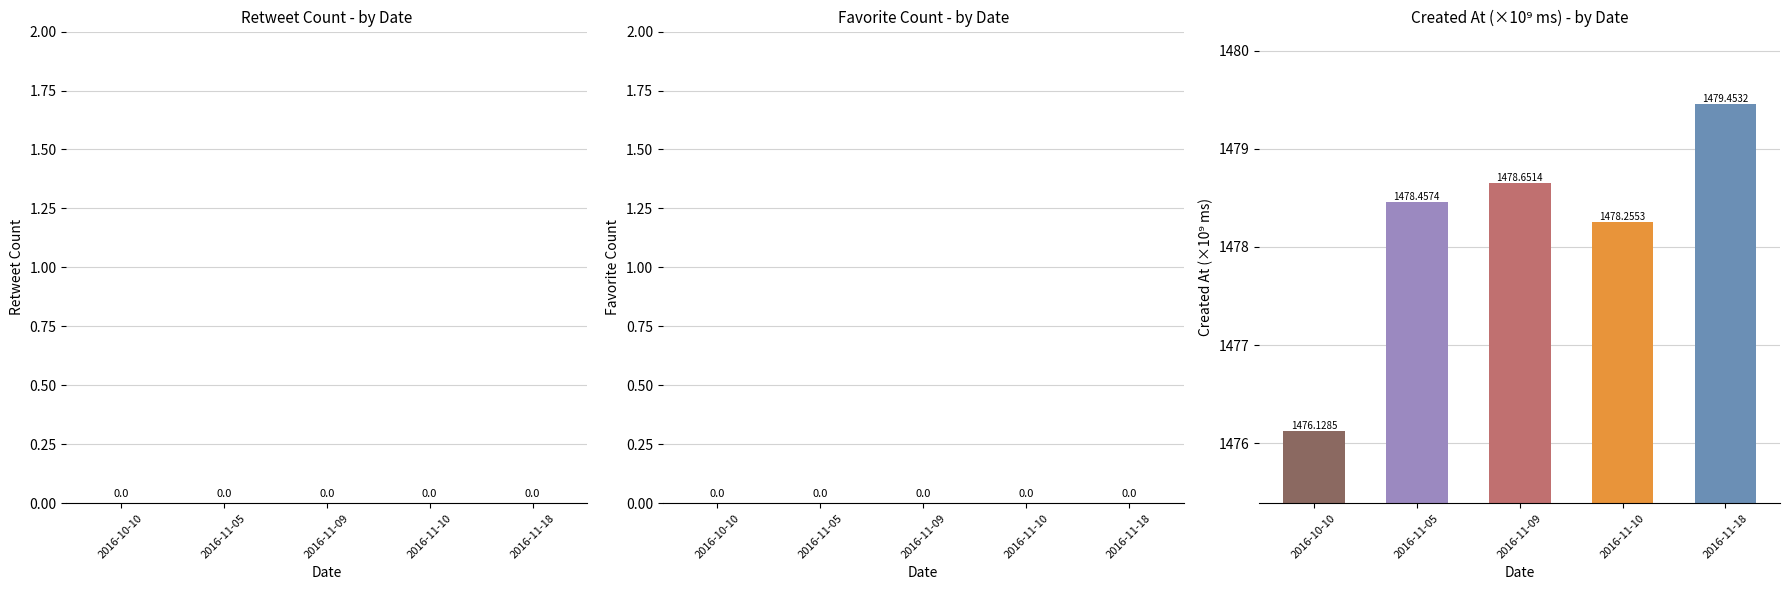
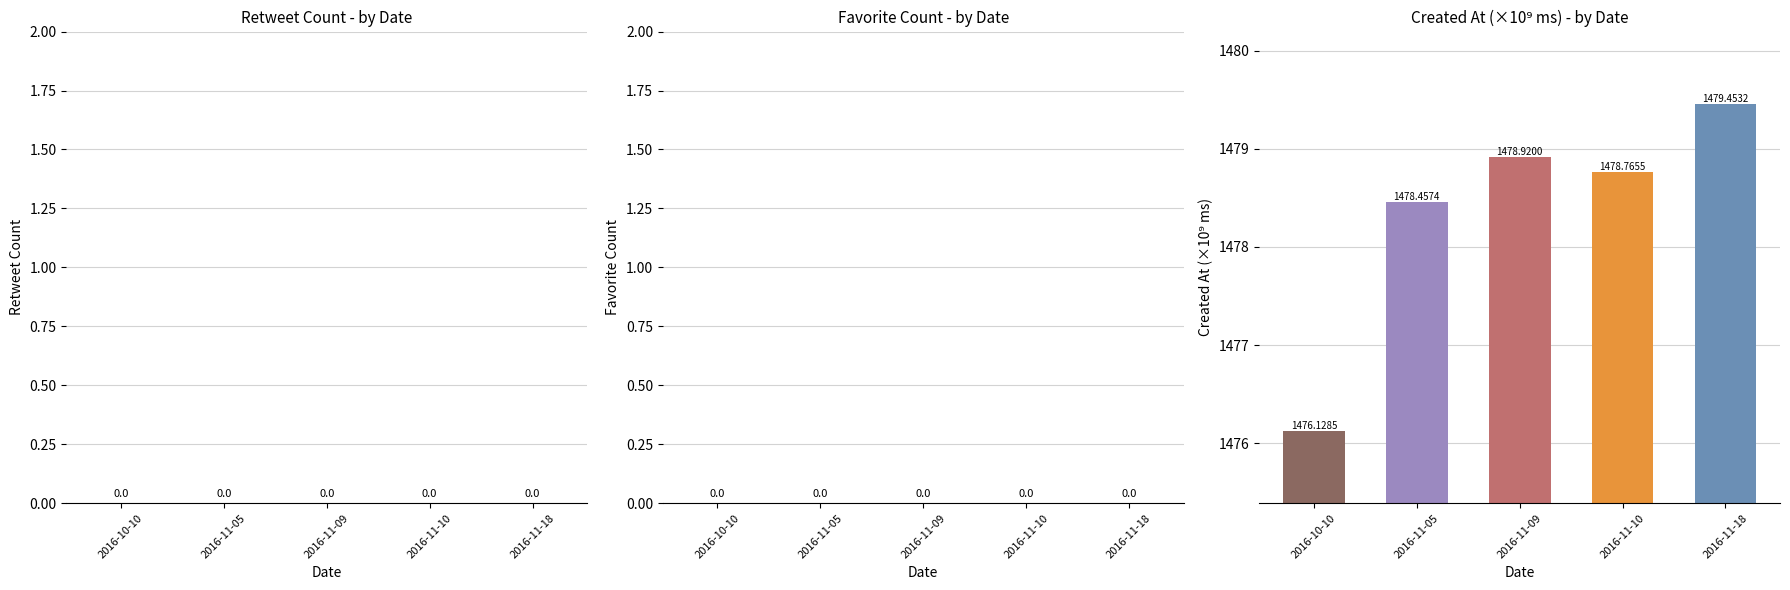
Created At (×10⁹ ms) - by Date, 2016-11-09: 1478.6514 -> 1478.9200
Created At (×10⁹ ms) - by Date, 2016-11-10: 1478.2553 -> 1478.7655
